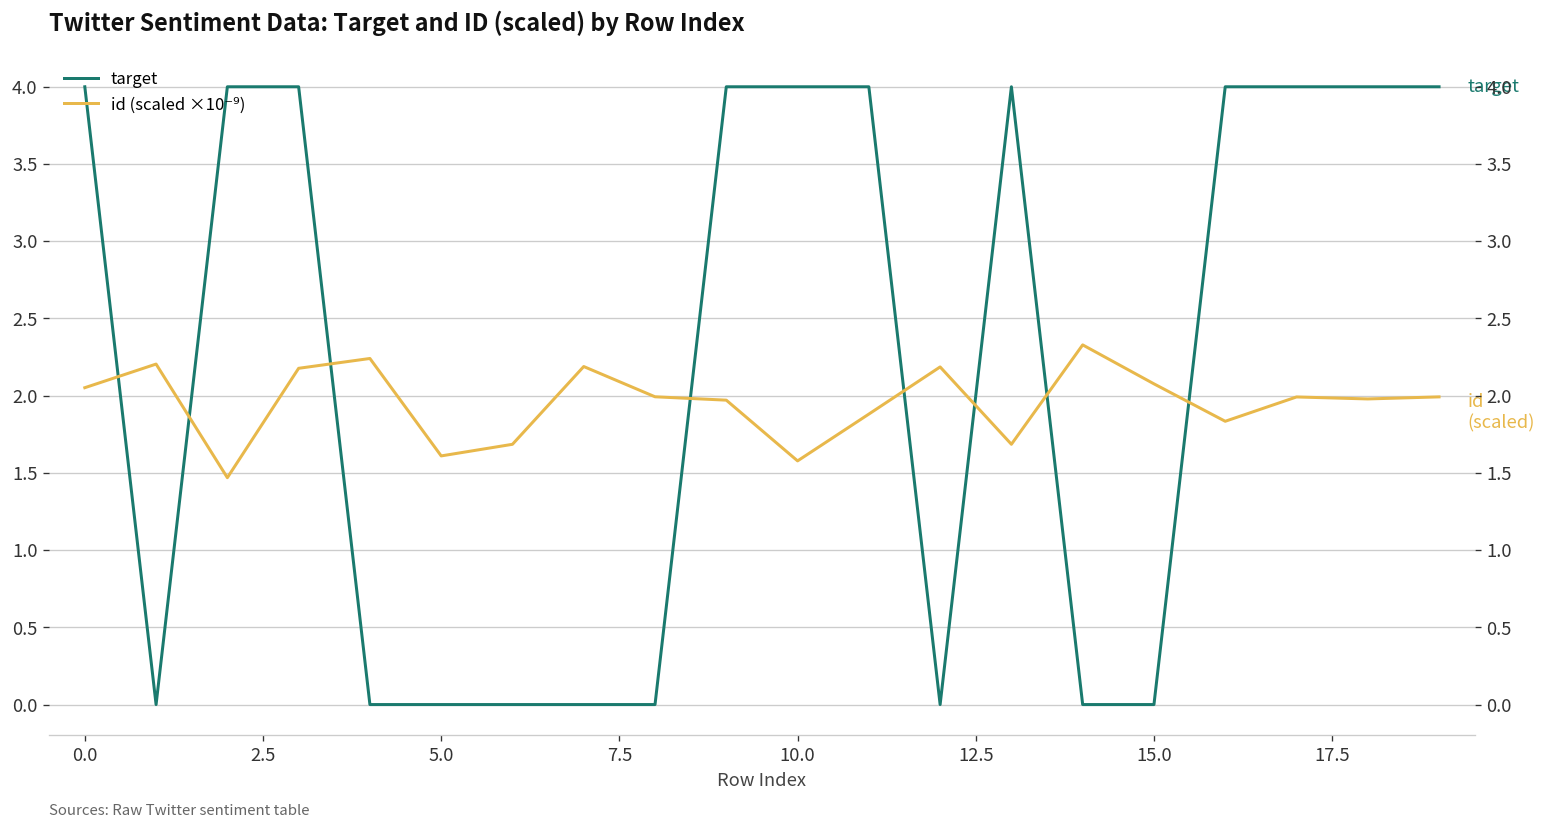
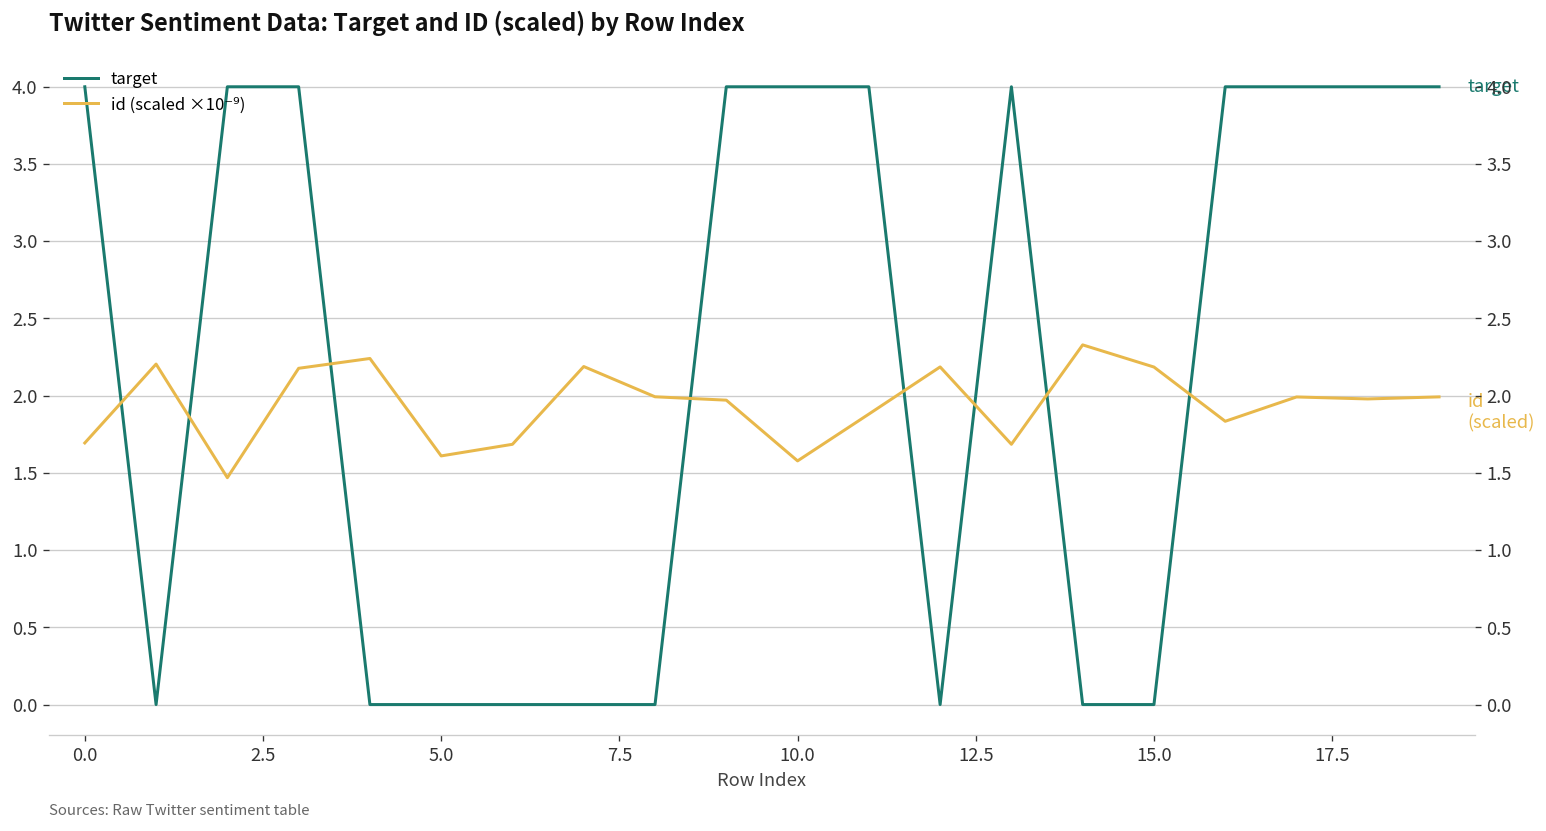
id (scaled ×10⁻⁹), 0.0: 2.05 -> 1.69
id (scaled ×10⁻⁹), 15.0: 2.08 -> 2.19
